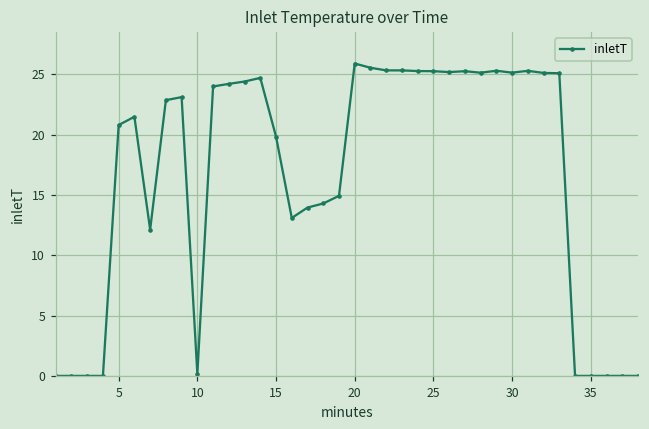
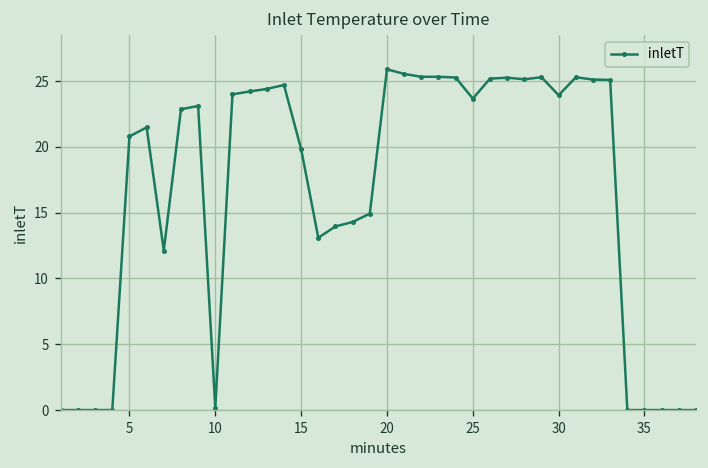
25: 25.3 -> 23.7
30: 25.1 -> 23.9
